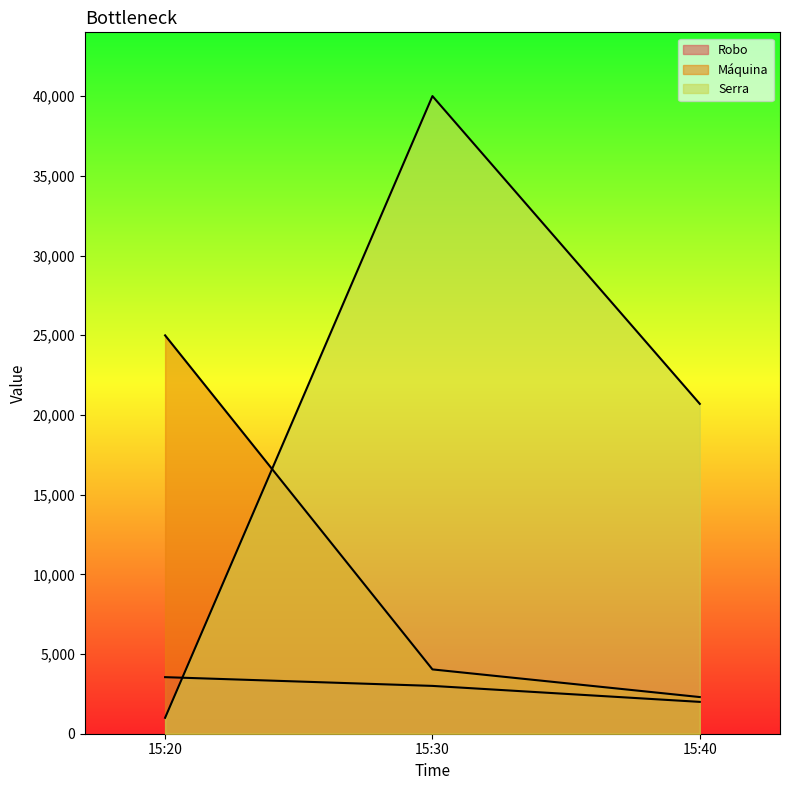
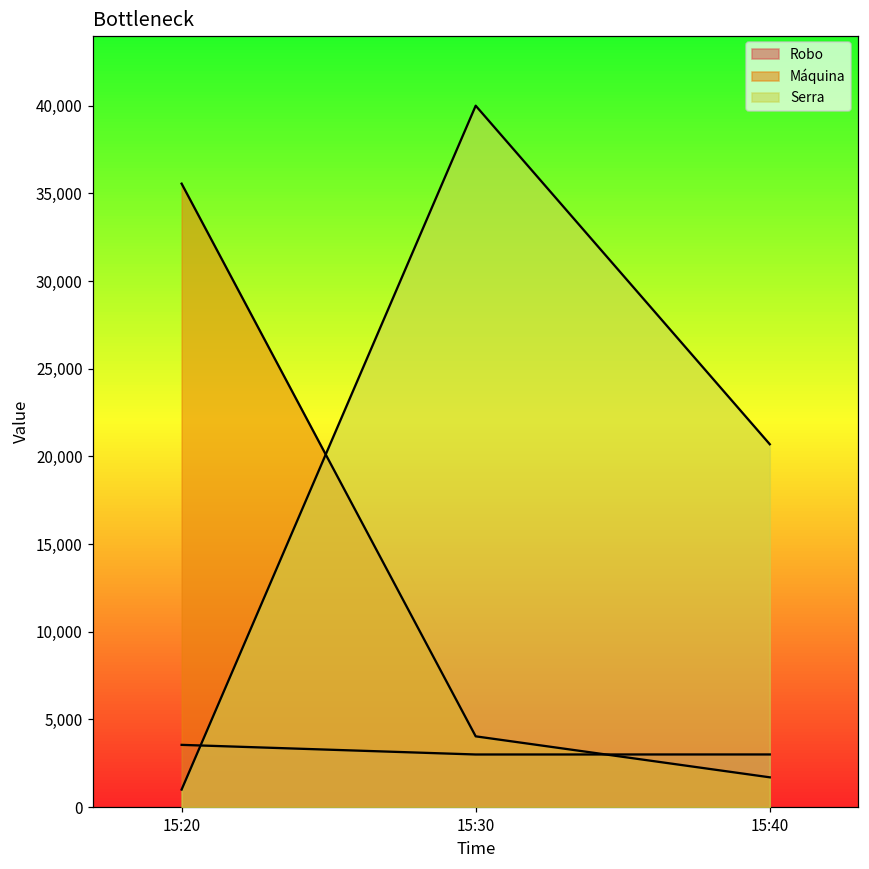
Máquina, 15:20: 25,000 -> 35,600
Robo, 15:40: 2,000 -> 3,000
Máquina, 15:40: 2,300 -> 1,700
